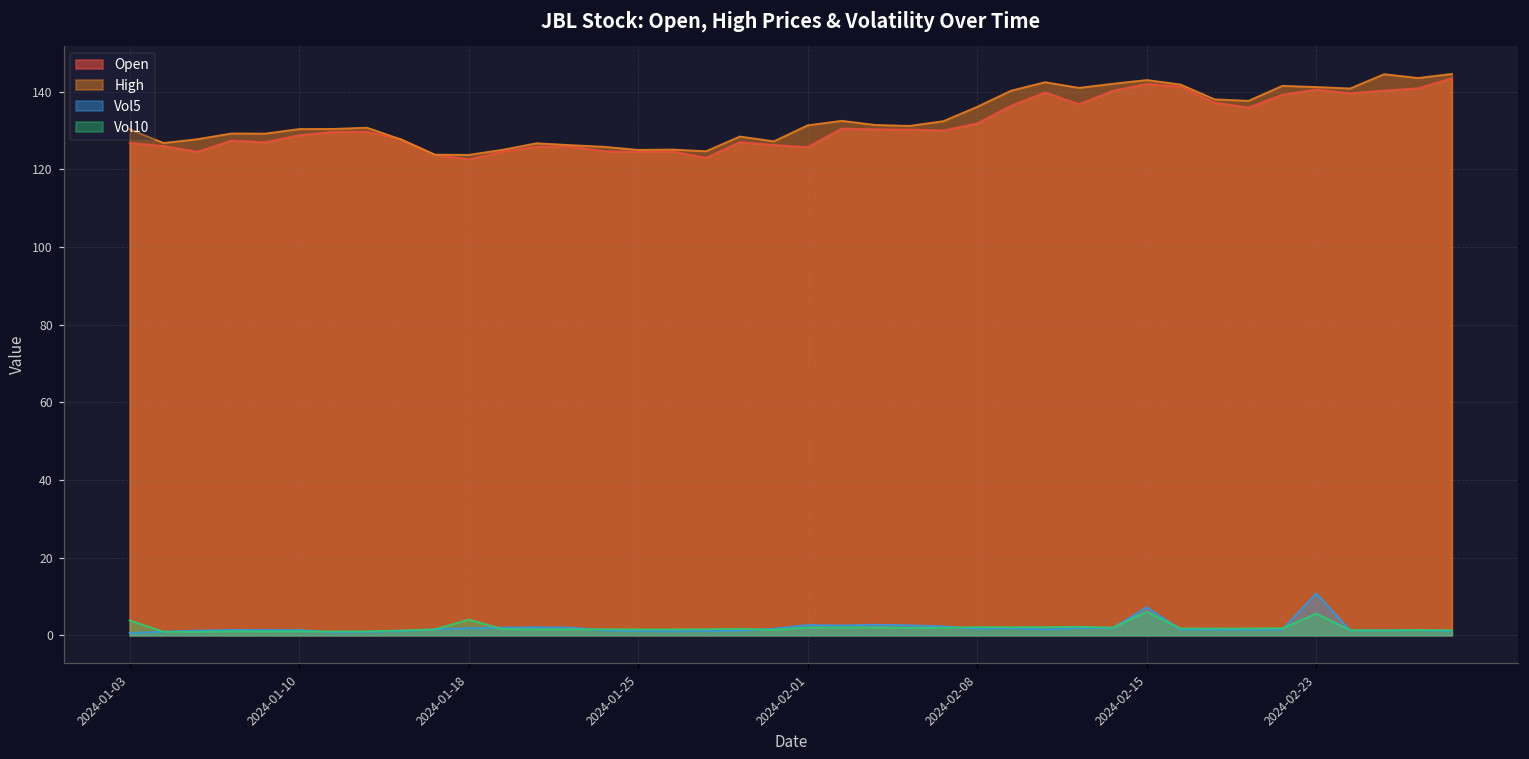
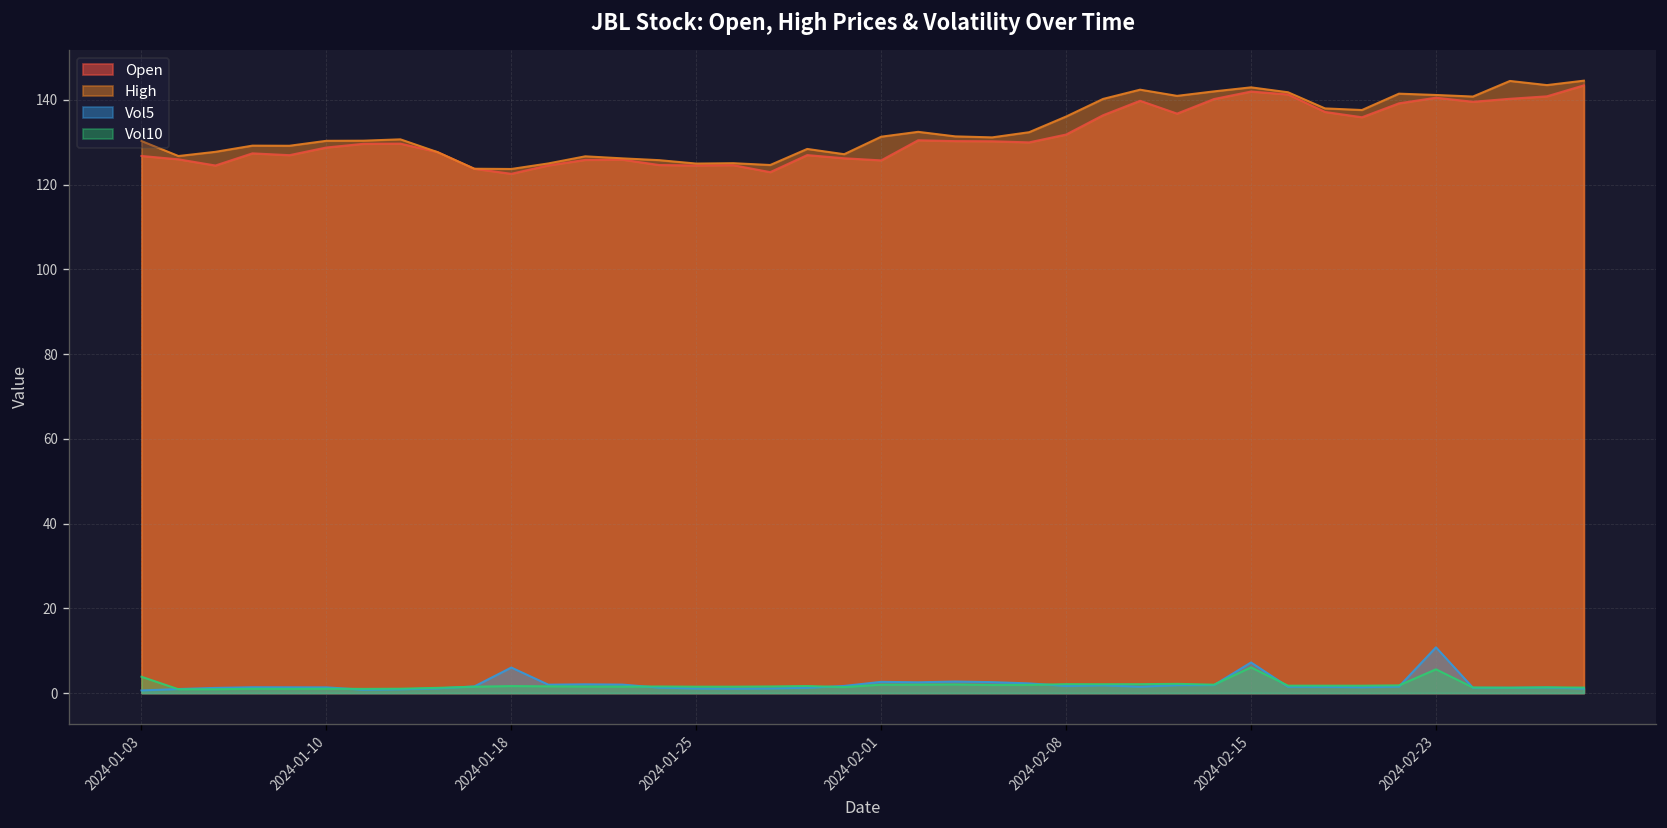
Vol5, 2024-01-18: 2 -> 6
Vol10, 2024-01-18: 4 -> 2
